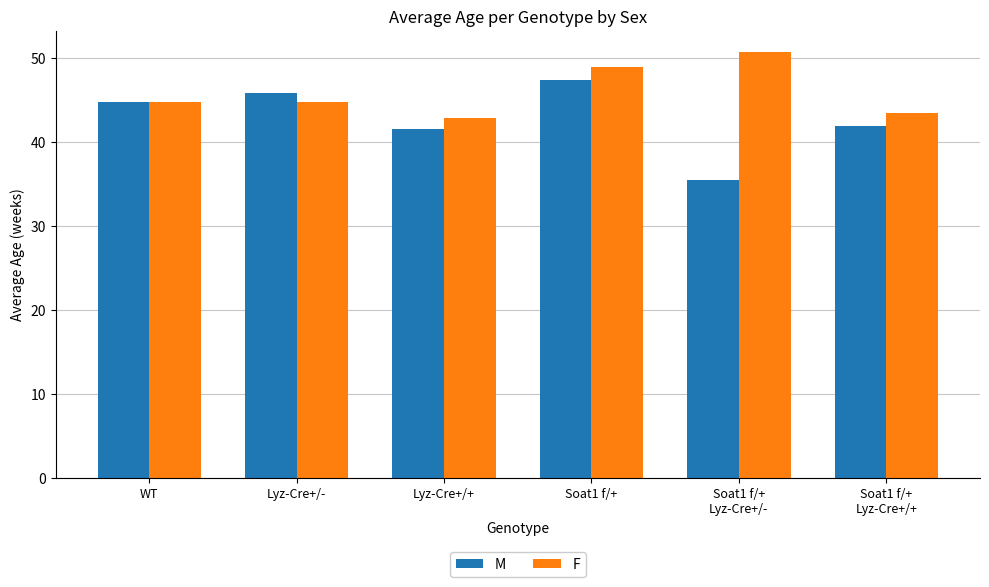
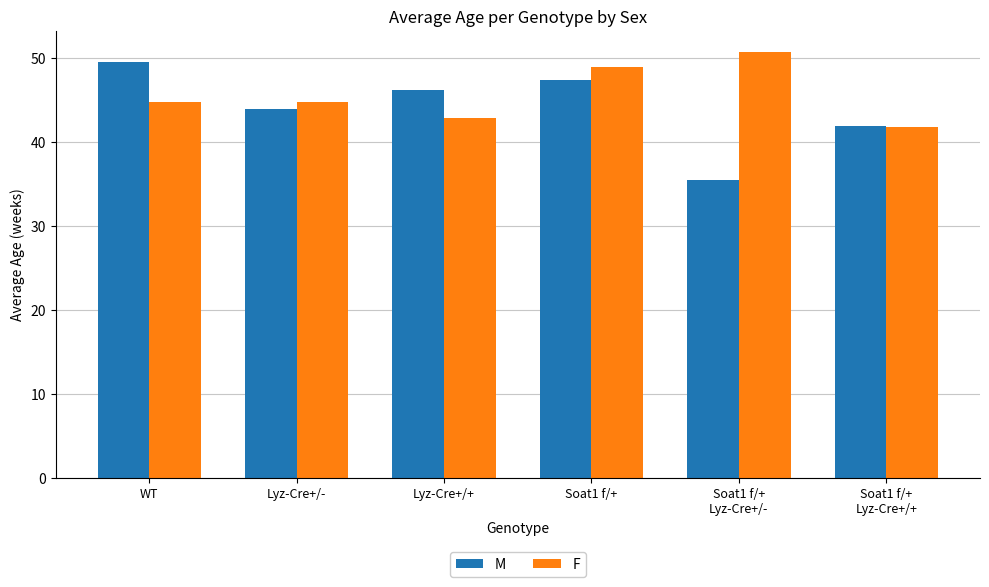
M, WT: 45 -> 49
M, Lyz-Cre+/-: 46 -> 44
M, Lyz-Cre+/+: 41 -> 46
F, Soat1 f/+ Lyz-Cre+/+: 43 -> 42
